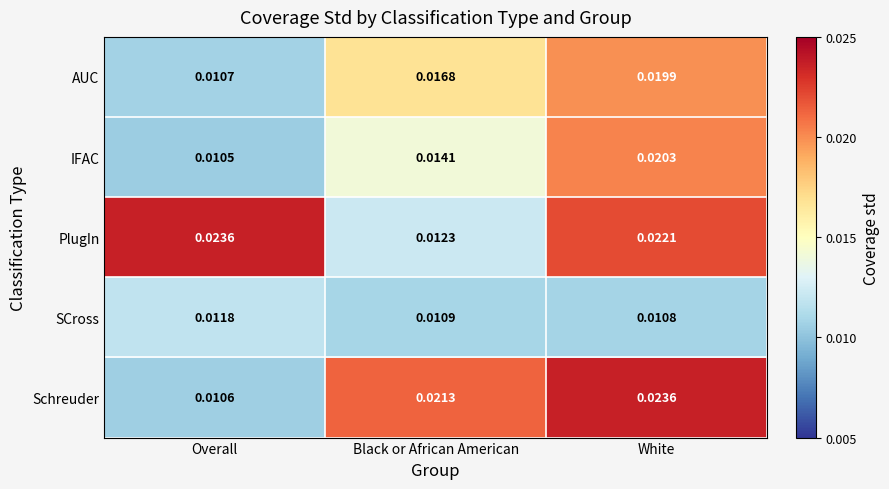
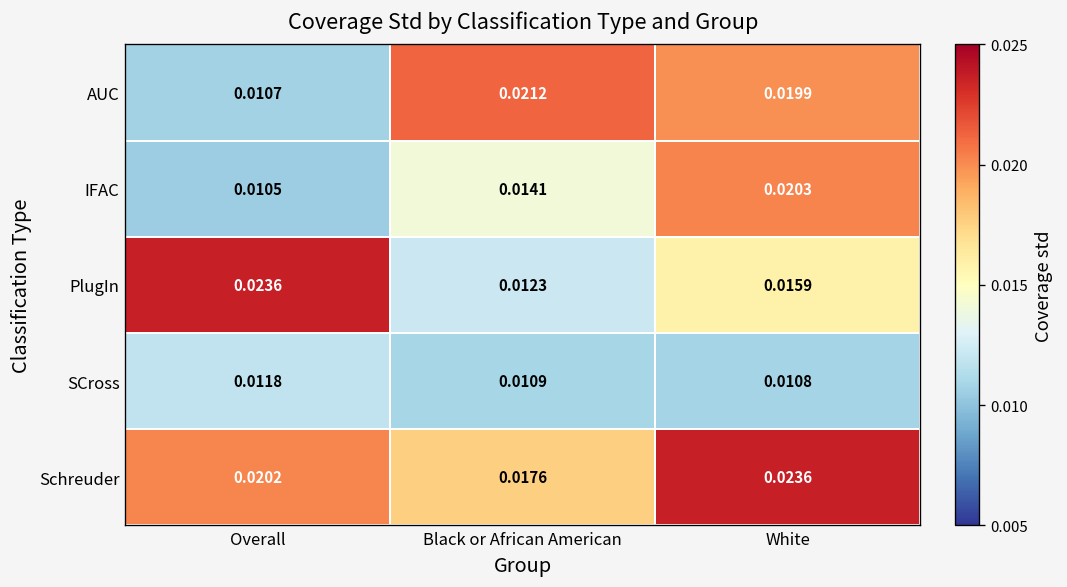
AUC, Black or African American: 0.0168 -> 0.0212
PlugIn, White: 0.0221 -> 0.0159
Schreuder, Overall: 0.0106 -> 0.0202
Schreuder, Black or African American: 0.0213 -> 0.0176
